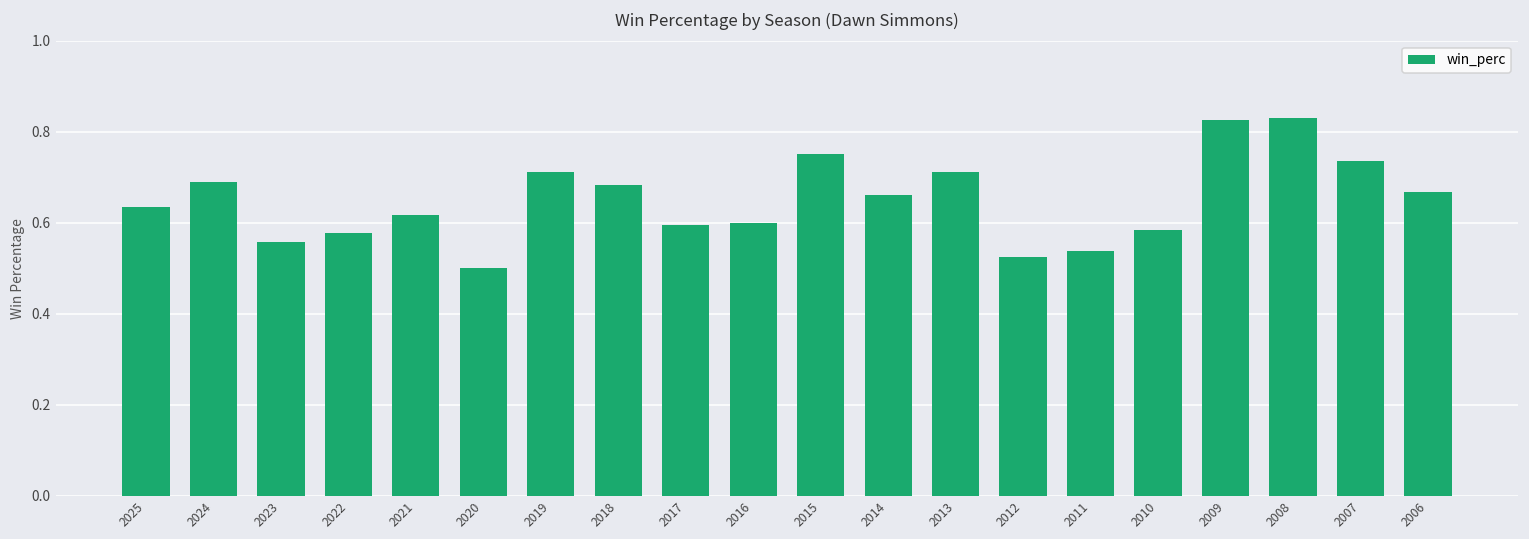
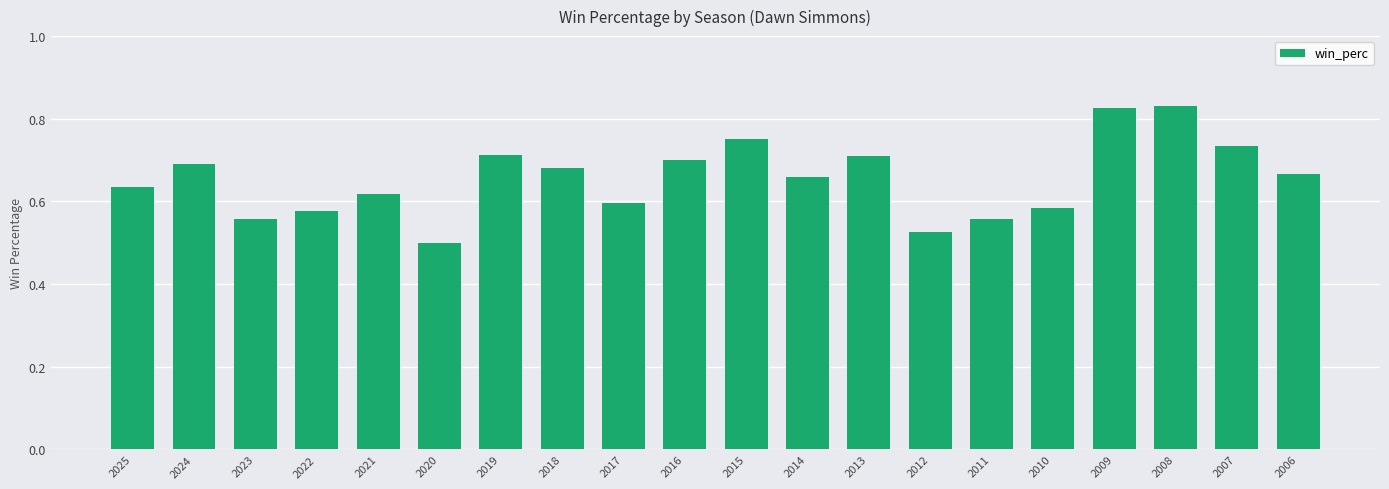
2016: 0.6 -> 0.7
2011: 0.54 -> 0.56
